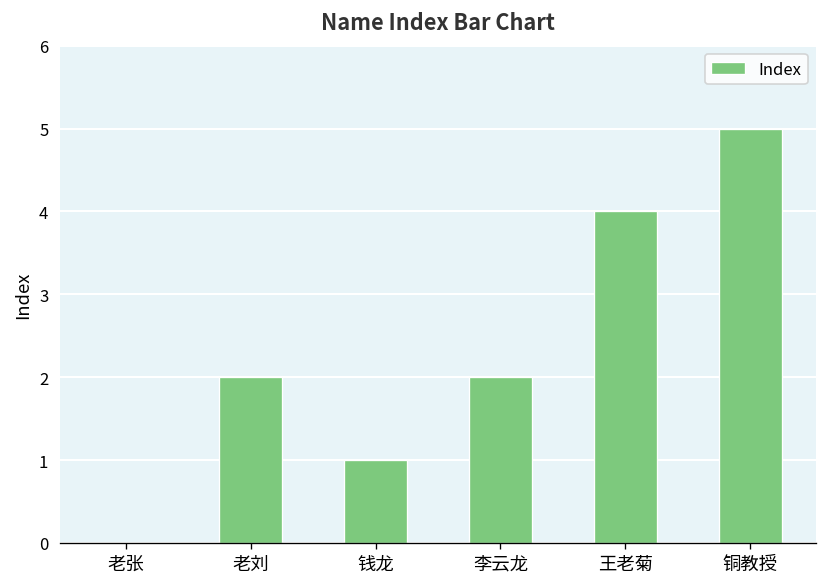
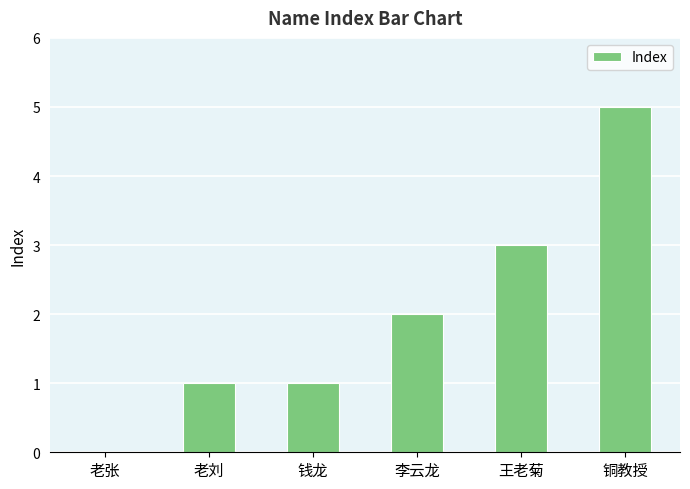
老刘: 2 -> 1
王老菊: 4 -> 3
